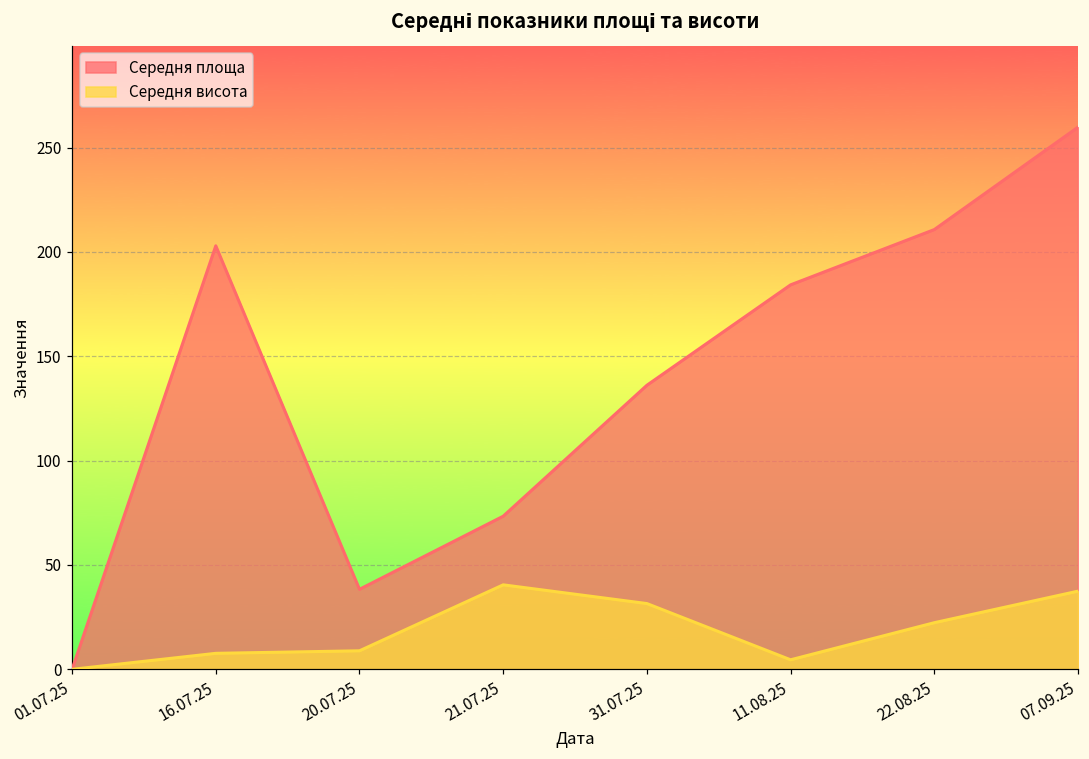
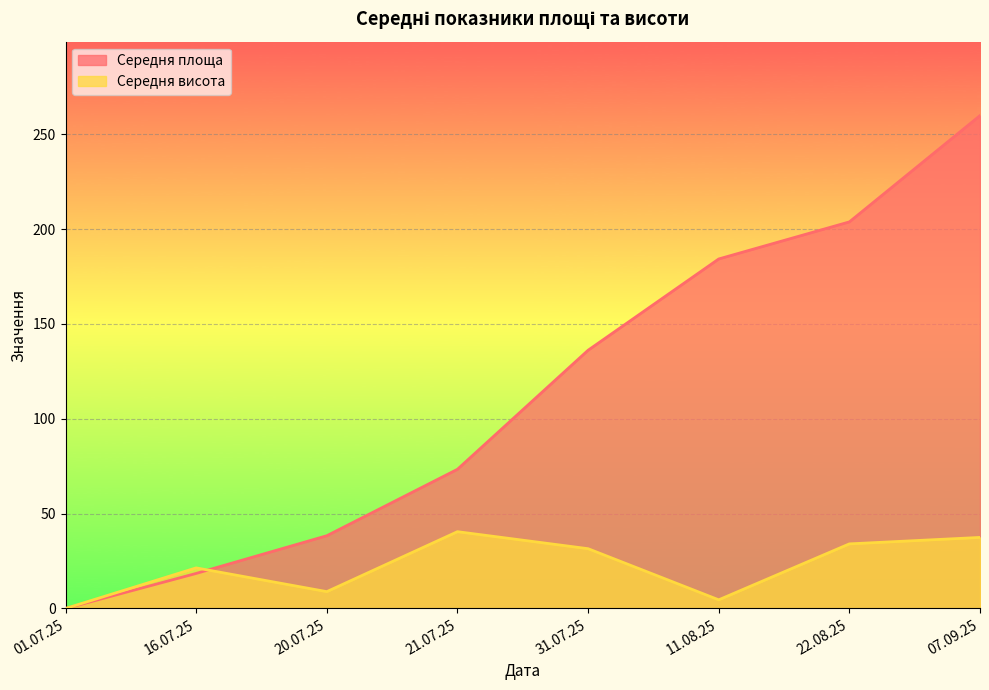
Середня площа, 16.07.25: 203 -> 18
Середня висота, 16.07.25: 8 -> 21
Середня площа, 22.08.25: 211 -> 204
Середня висота, 22.08.25: 22 -> 34
